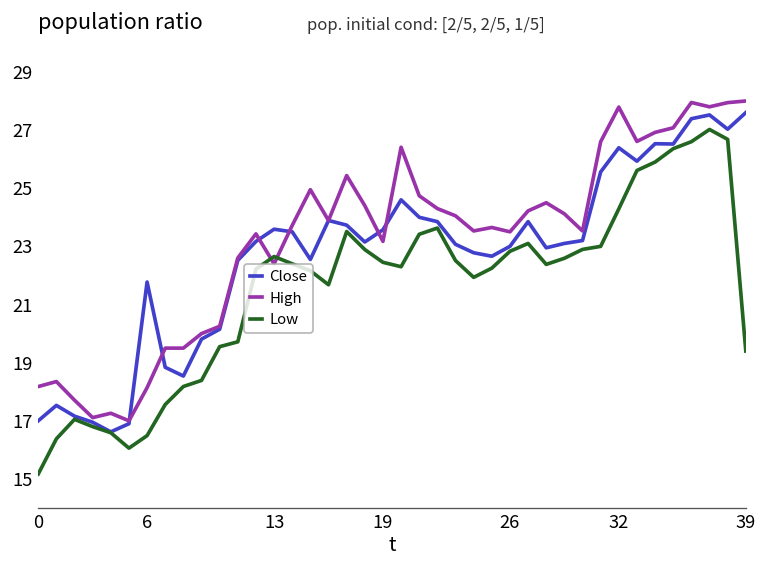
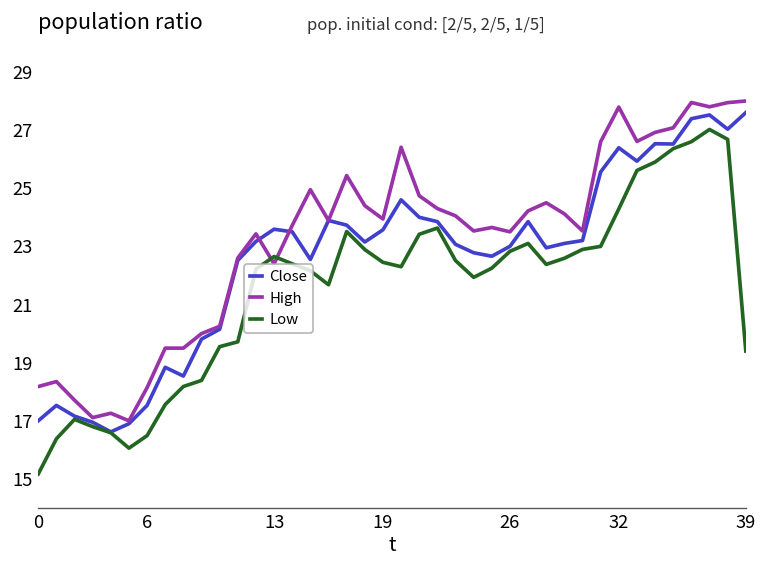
Close, 6: 21.8 -> 17.5
High, 19: 23.2 -> 23.9
